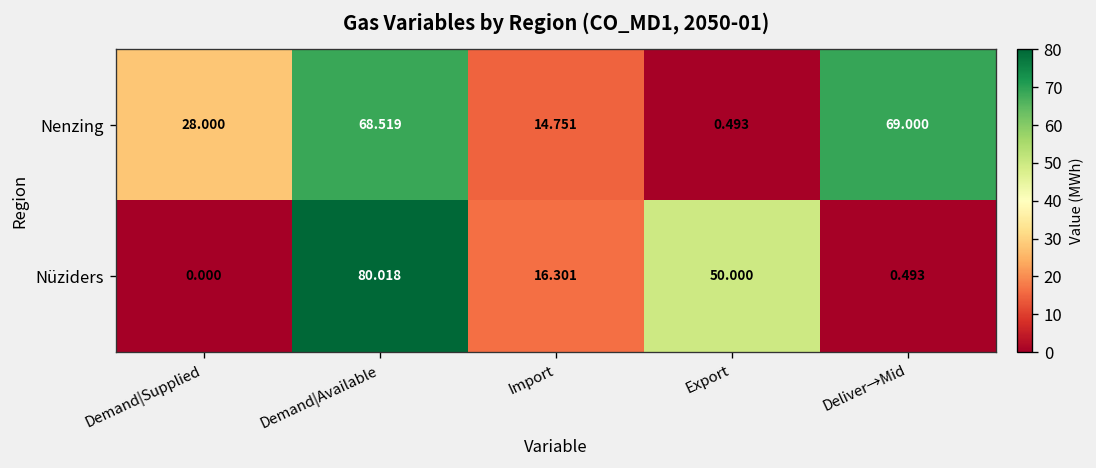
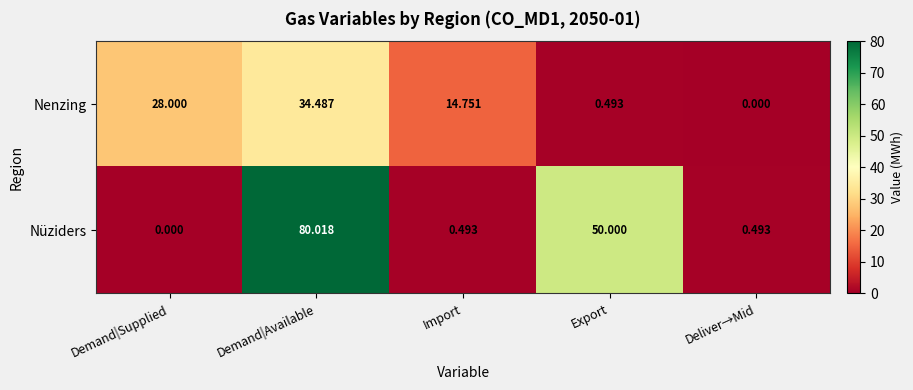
Nenzing, Demand|Available: 68.519 -> 34.487
Nenzing, Deliver→Mid: 69.000 -> 0.000
Nüziders, Import: 16.301 -> 0.493
